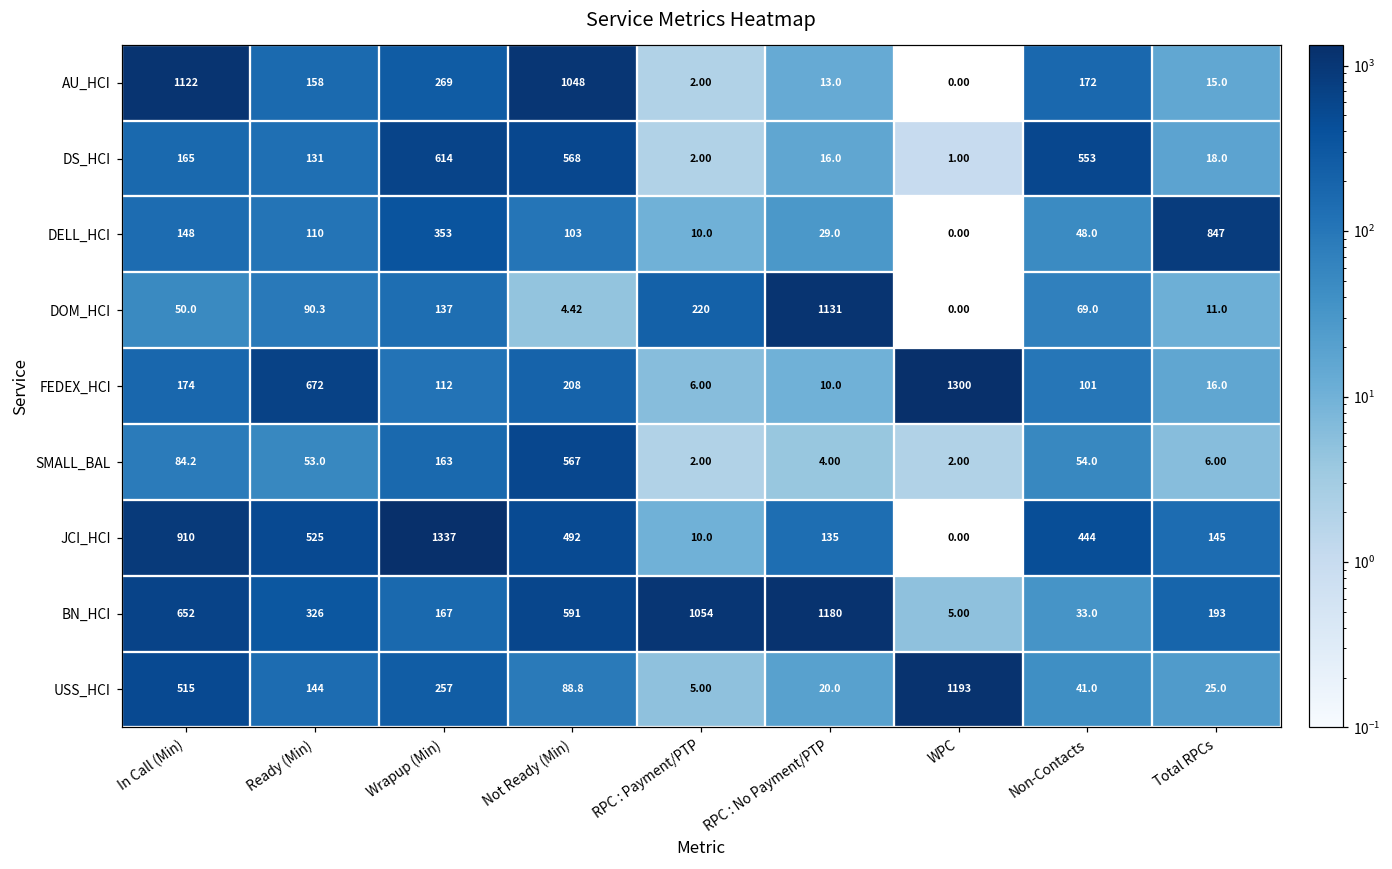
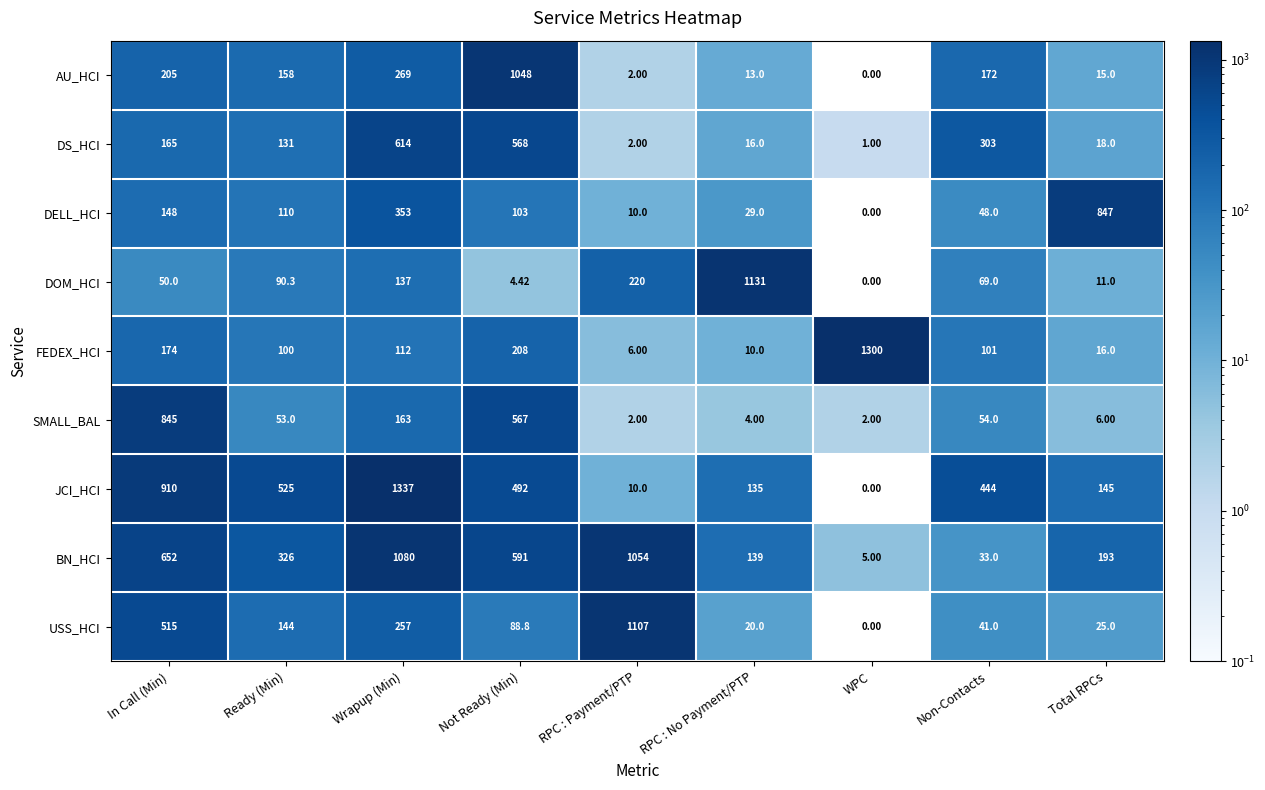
AU_HCI, In Call (Min): 1122 -> 205
DS_HCI, Non-Contacts: 553 -> 303
FEDEX_HCI, Ready (Min): 672 -> 100
SMALL_BAL, In Call (Min): 84.2 -> 845
BN_HCI, Wrapup (Min): 167 -> 1080
BN_HCI, RPC : No Payment/PTP: 1180 -> 139
USS_HCI, RPC : Payment/PTP: 5.00 -> 1107
USS_HCI, WPC: 1193 -> 0.00
